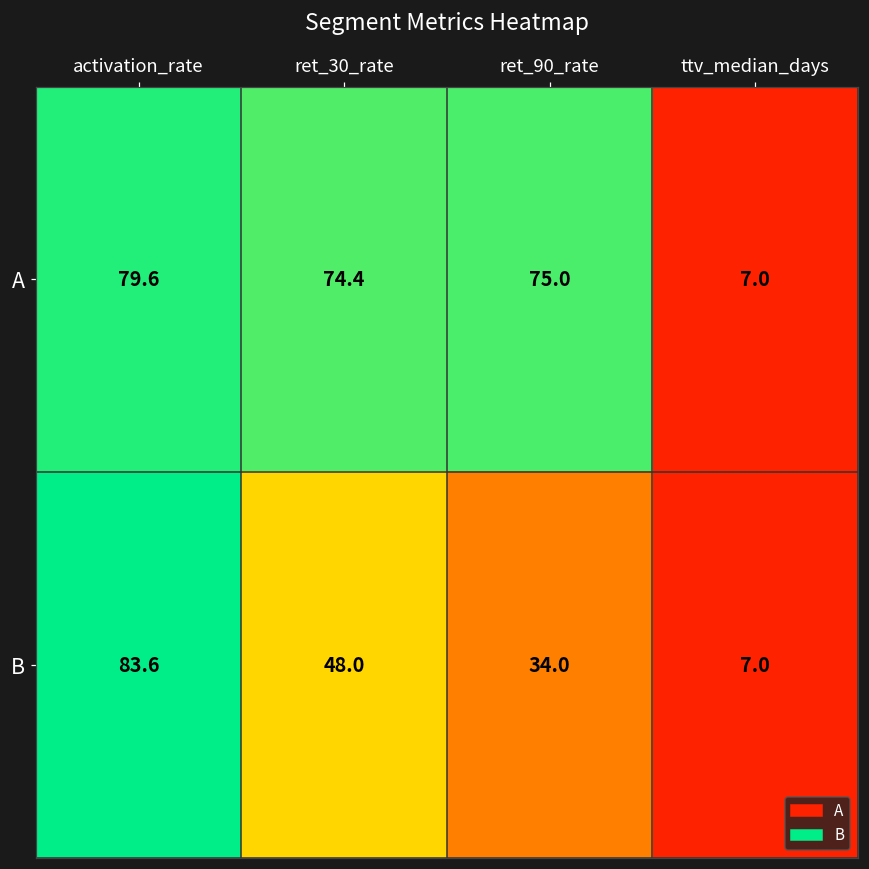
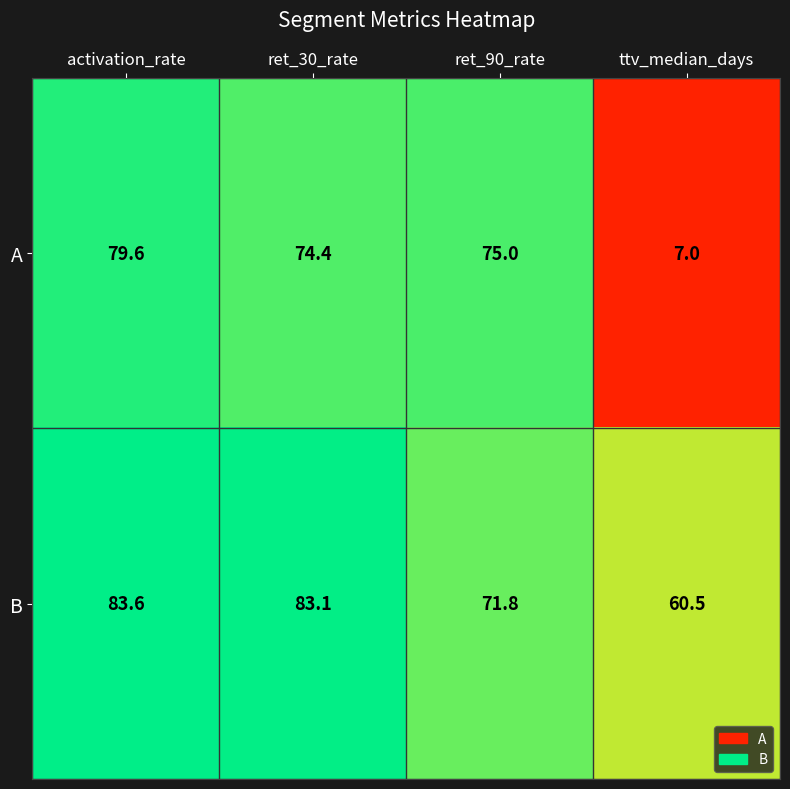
B, ret_30_rate: 48.0 -> 83.1
B, ret_90_rate: 34.0 -> 71.8
B, ttv_median_days: 7.0 -> 60.5
